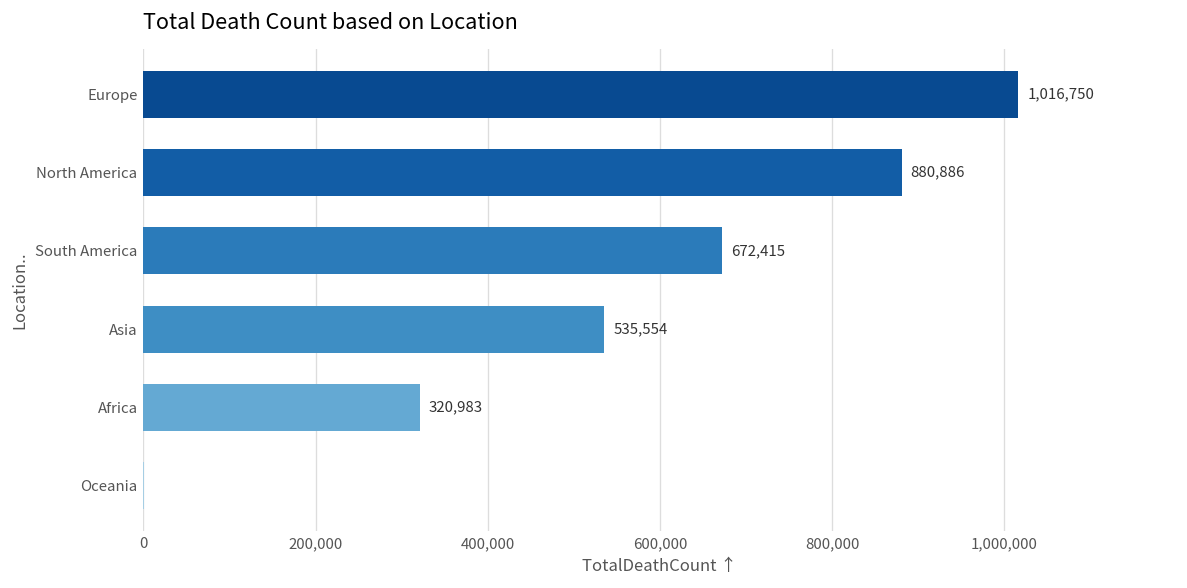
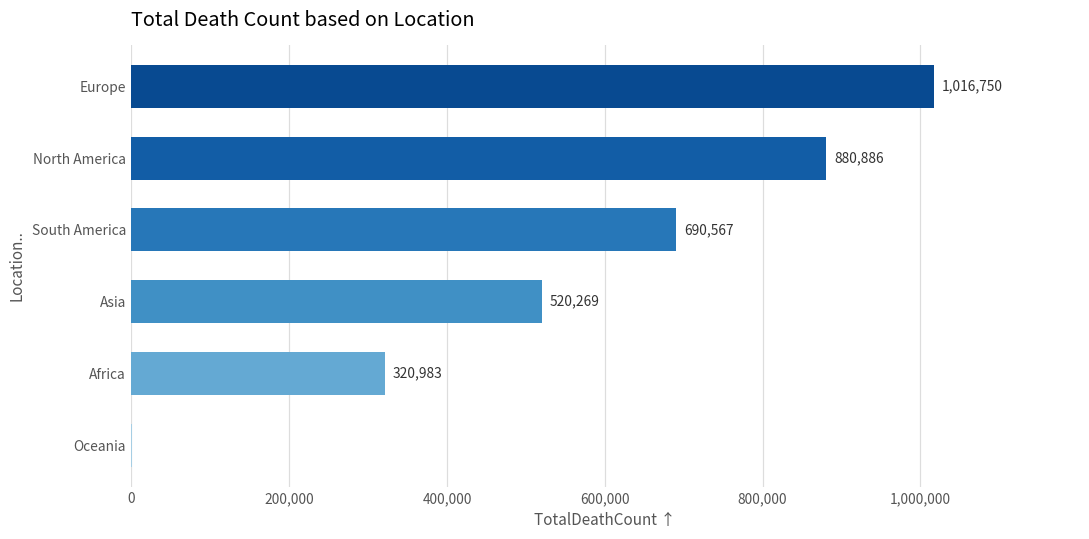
South America: 672,415 -> 690,567
Asia: 535,554 -> 520,269
